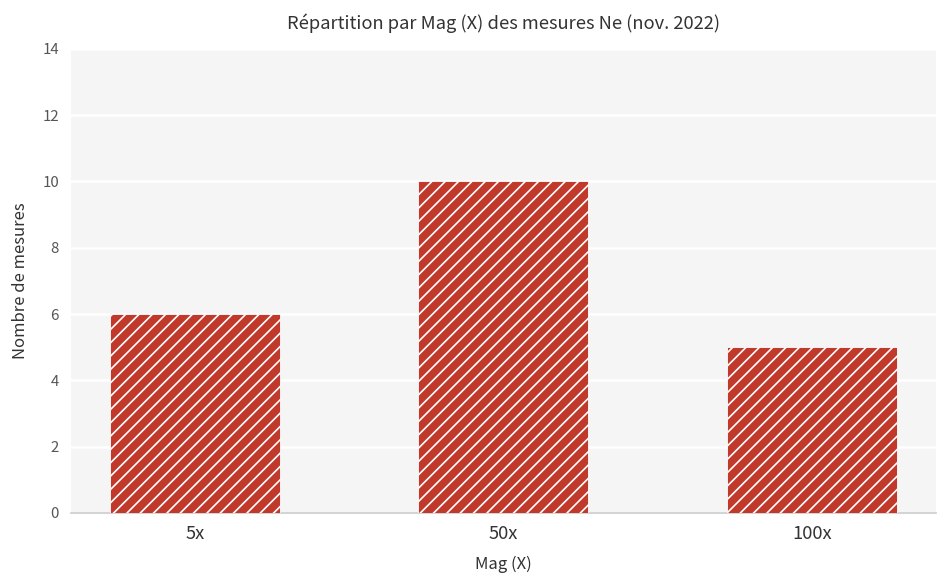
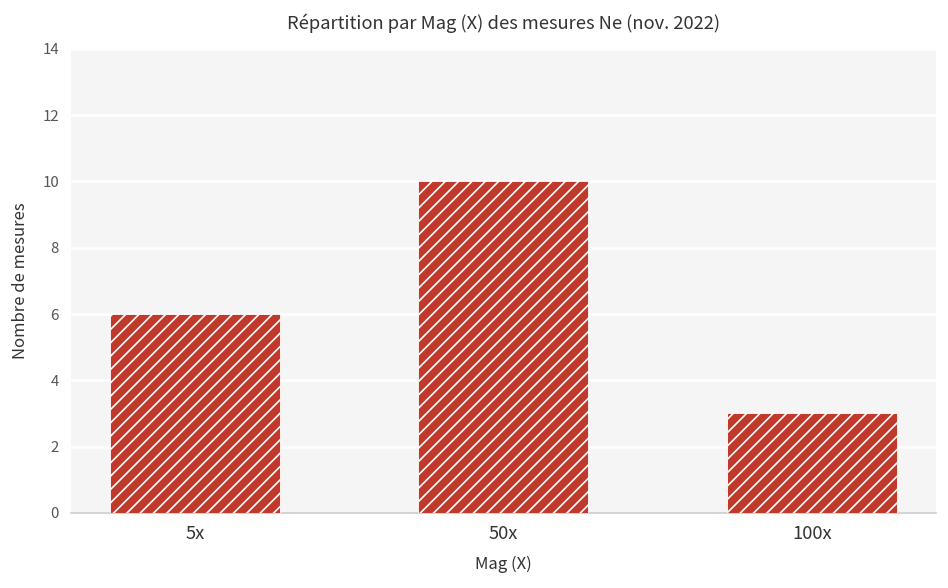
100x: 5 -> 3
